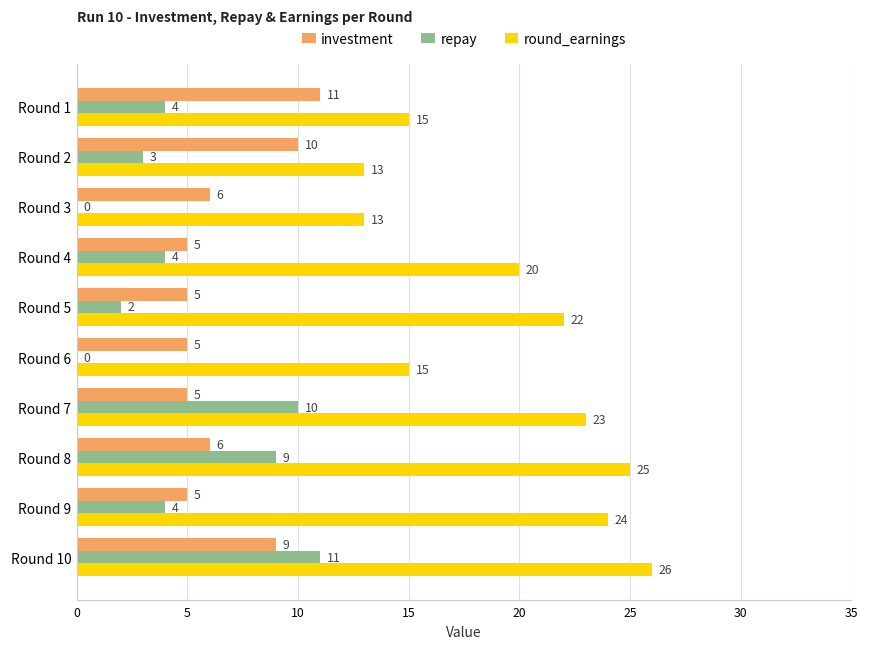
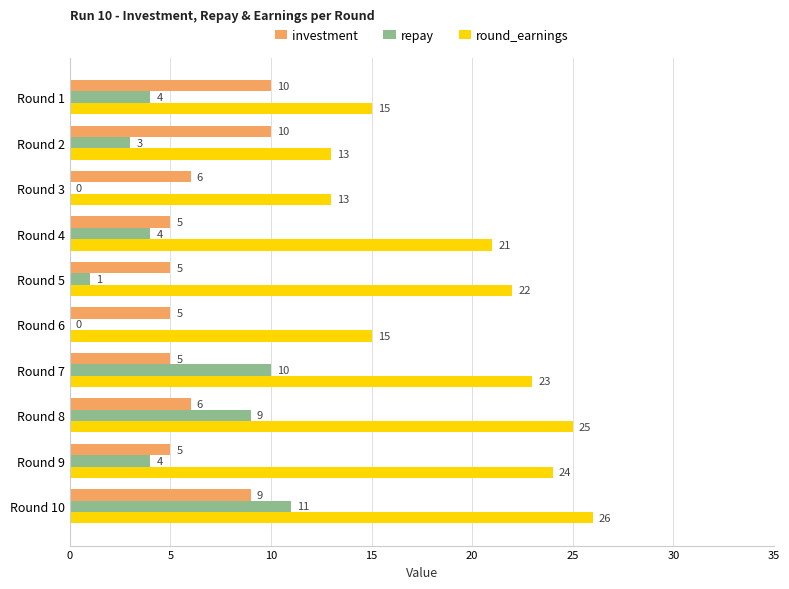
investment, Round 1: 11 -> 10
round_earnings, Round 4: 20 -> 21
repay, Round 5: 2 -> 1
